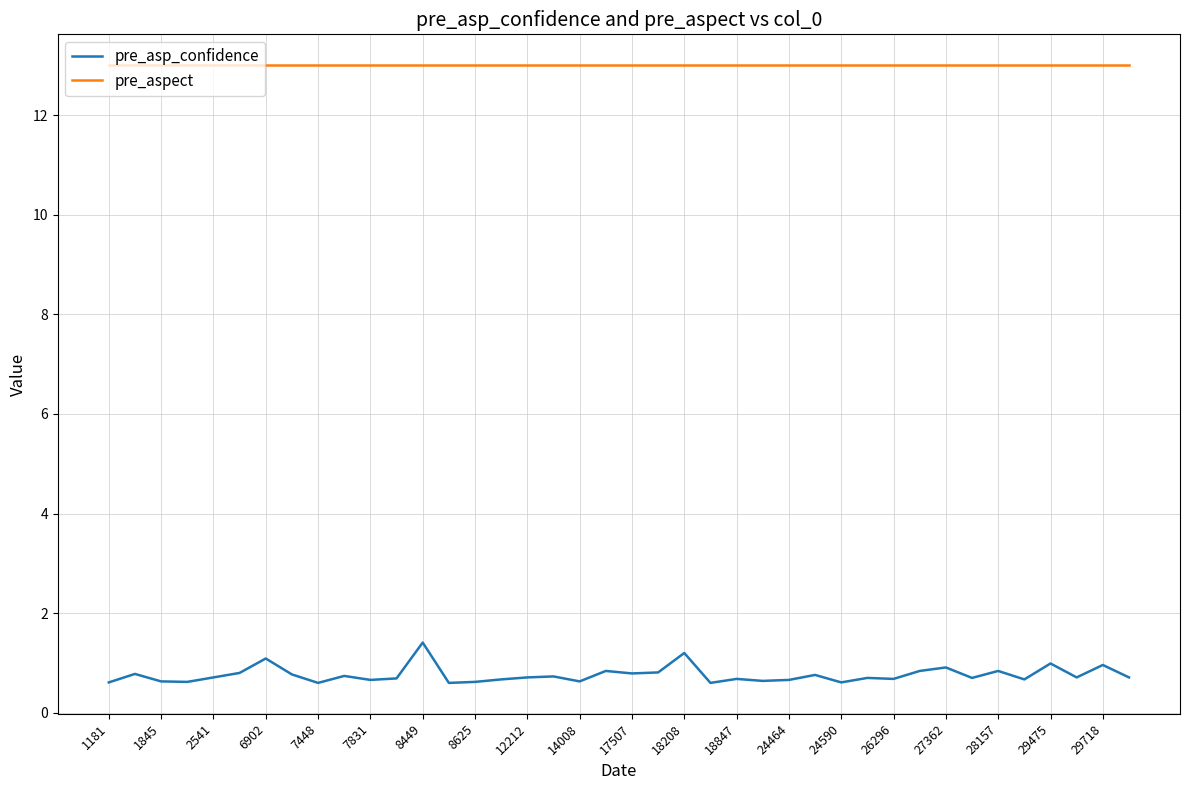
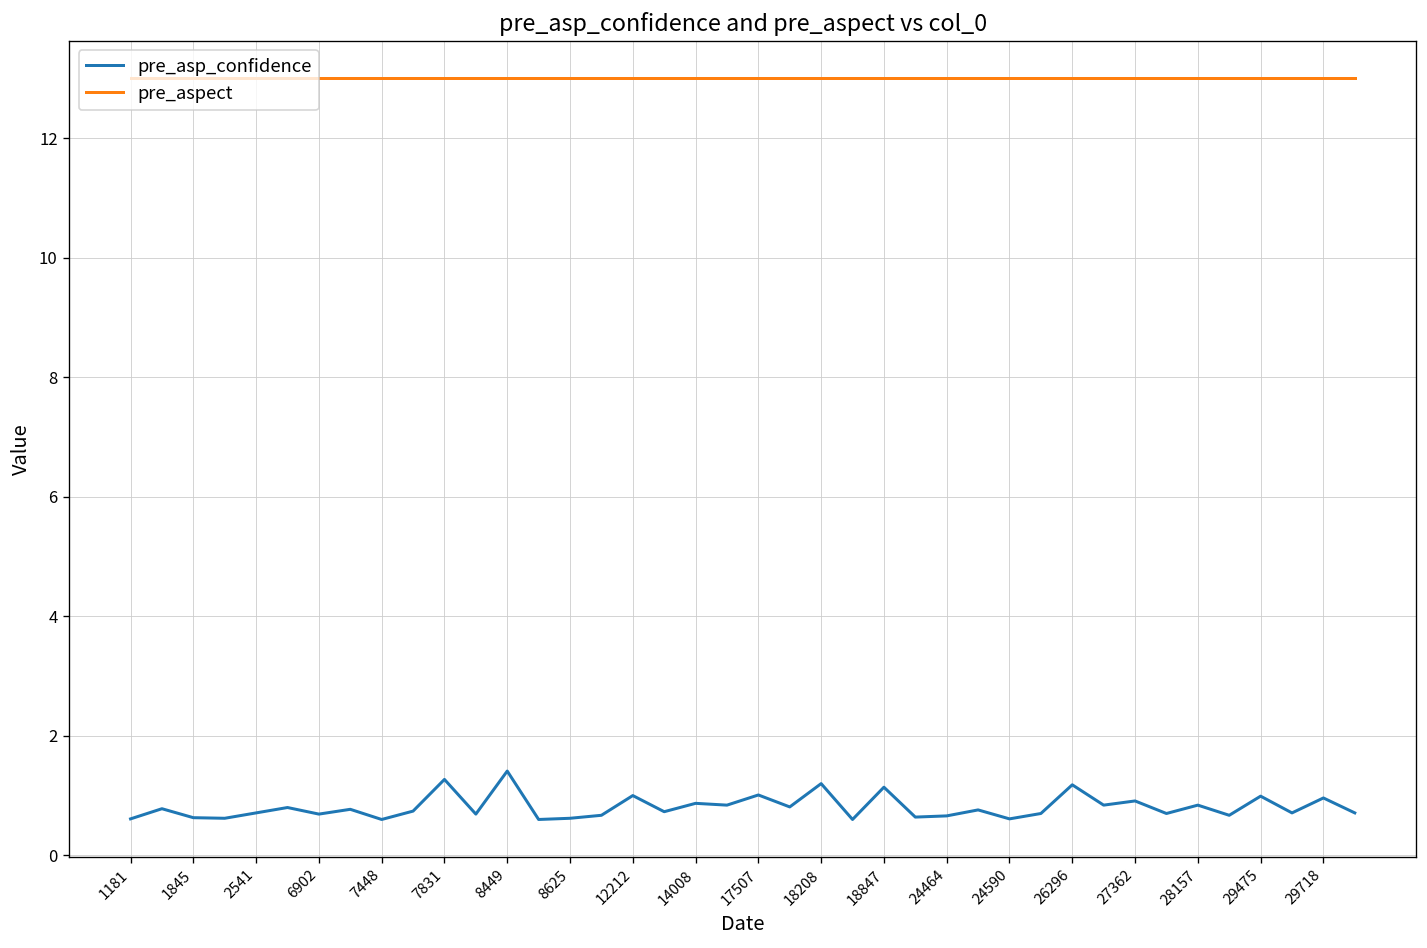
pre_asp_confidence, 6902: 1.1 -> 0.7
pre_asp_confidence, 7831: 0.7 -> 1.3
pre_asp_confidence, 12212: 0.7 -> 1.0
pre_asp_confidence, 14008: 0.6 -> 0.9
pre_asp_confidence, 17507: 0.8 -> 1.0
pre_asp_confidence, 18847: 0.7 -> 1.1
pre_asp_confidence, 26296: 0.7 -> 1.2
